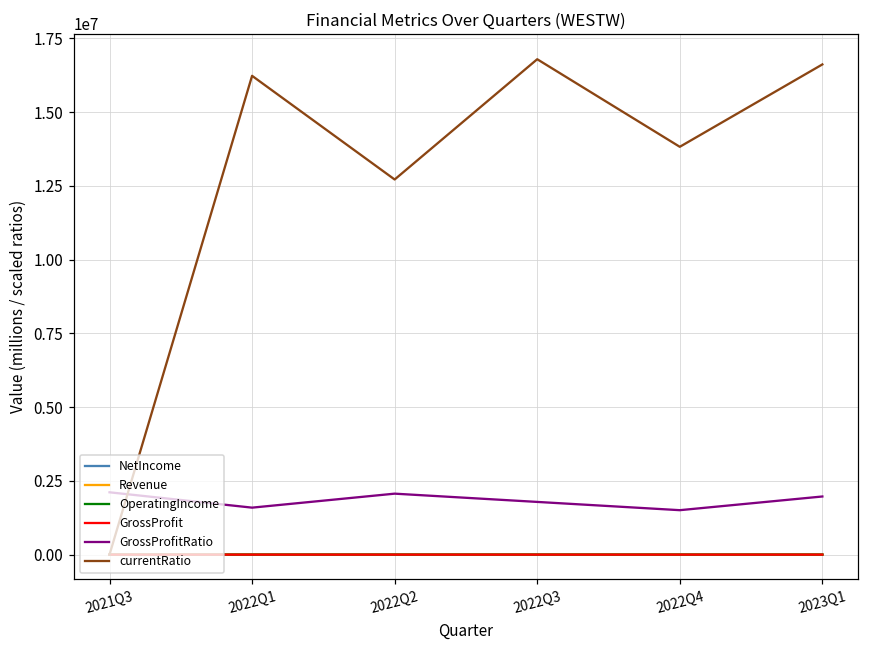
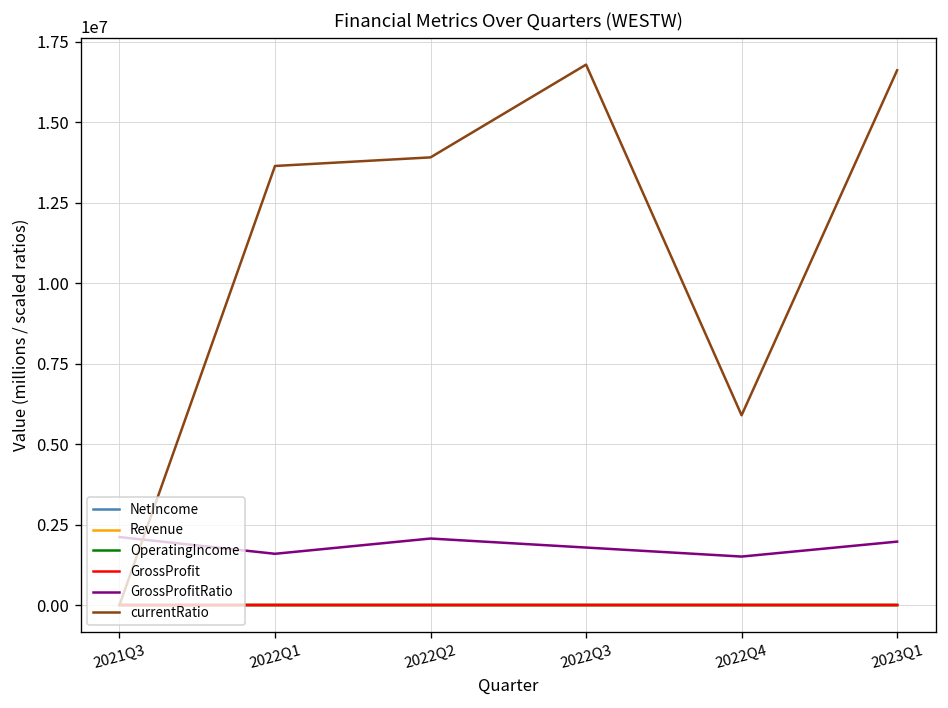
currentRatio, 2022Q1: 16200000 -> 13600000
currentRatio, 2022Q2: 12700000 -> 13900000
currentRatio, 2022Q4: 13800000 -> 5900000
